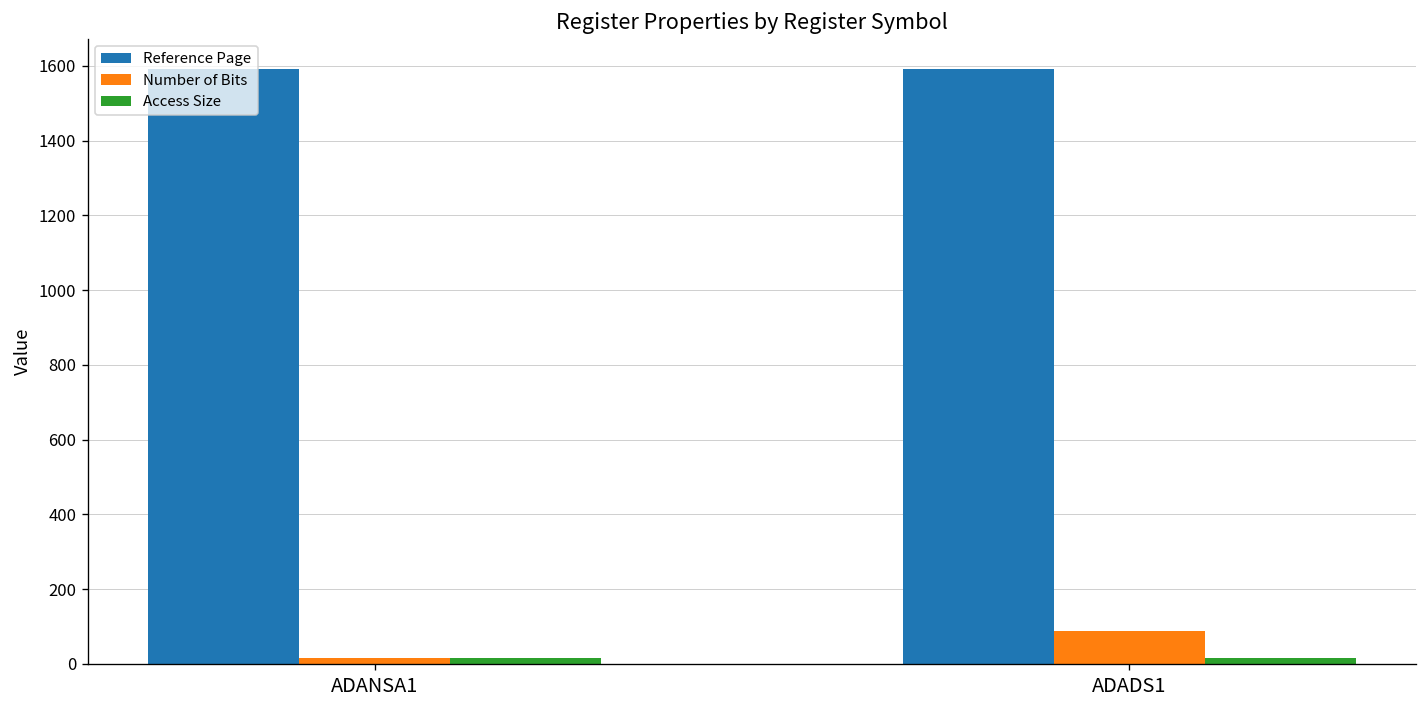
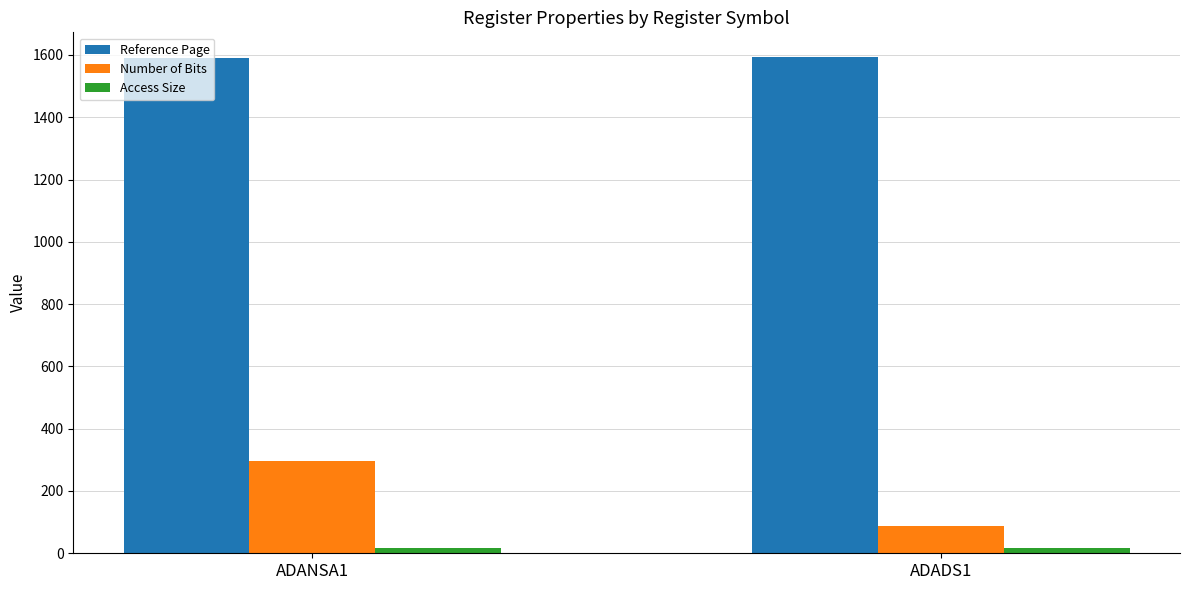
Number of Bits, ADANSA1: 20 -> 300
